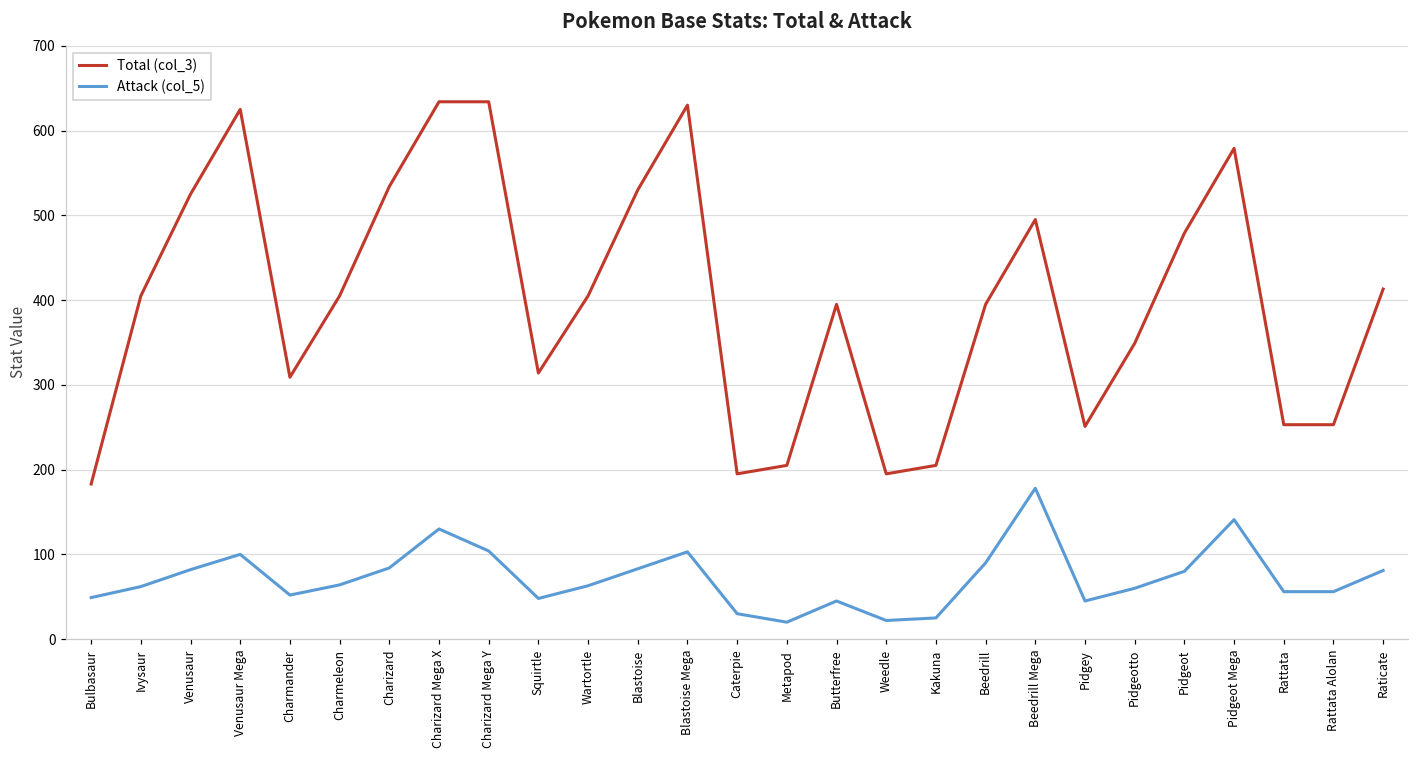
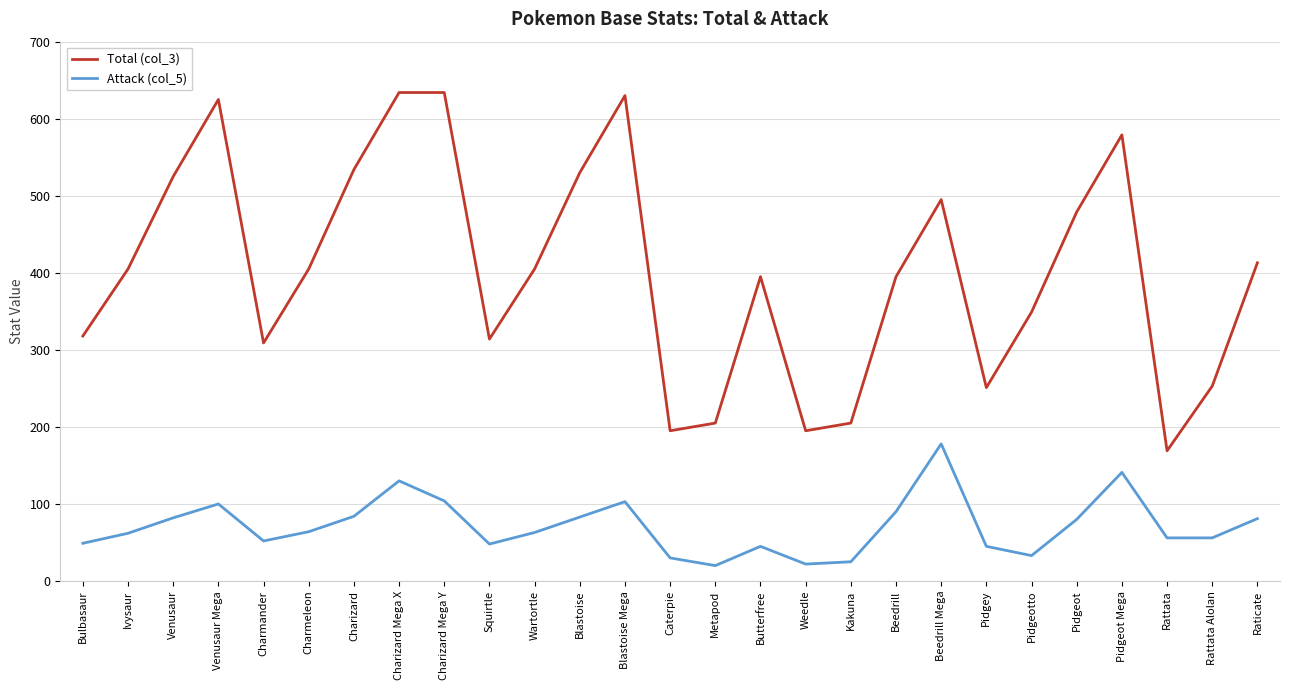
Total (col_3), Bulbasaur: 180 -> 320
Attack (col_5), Pidgeotto: 60 -> 30
Total (col_3), Rattata: 250 -> 170
